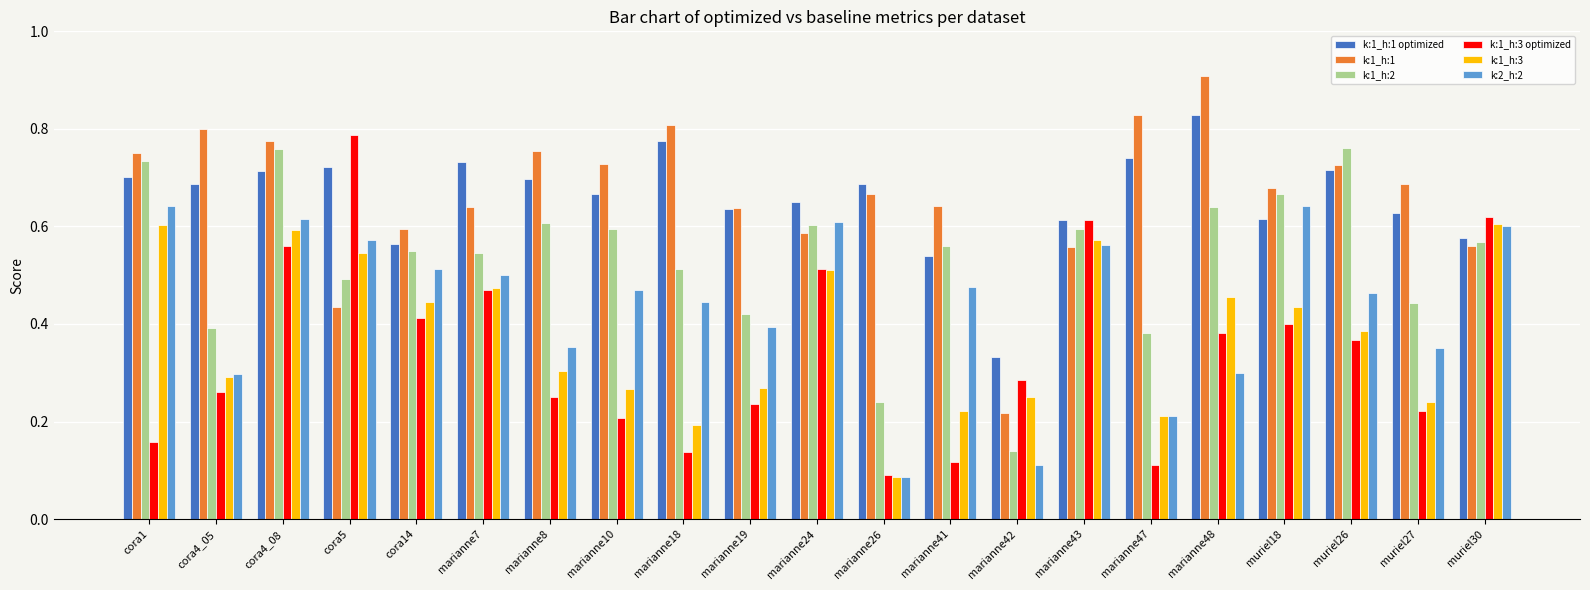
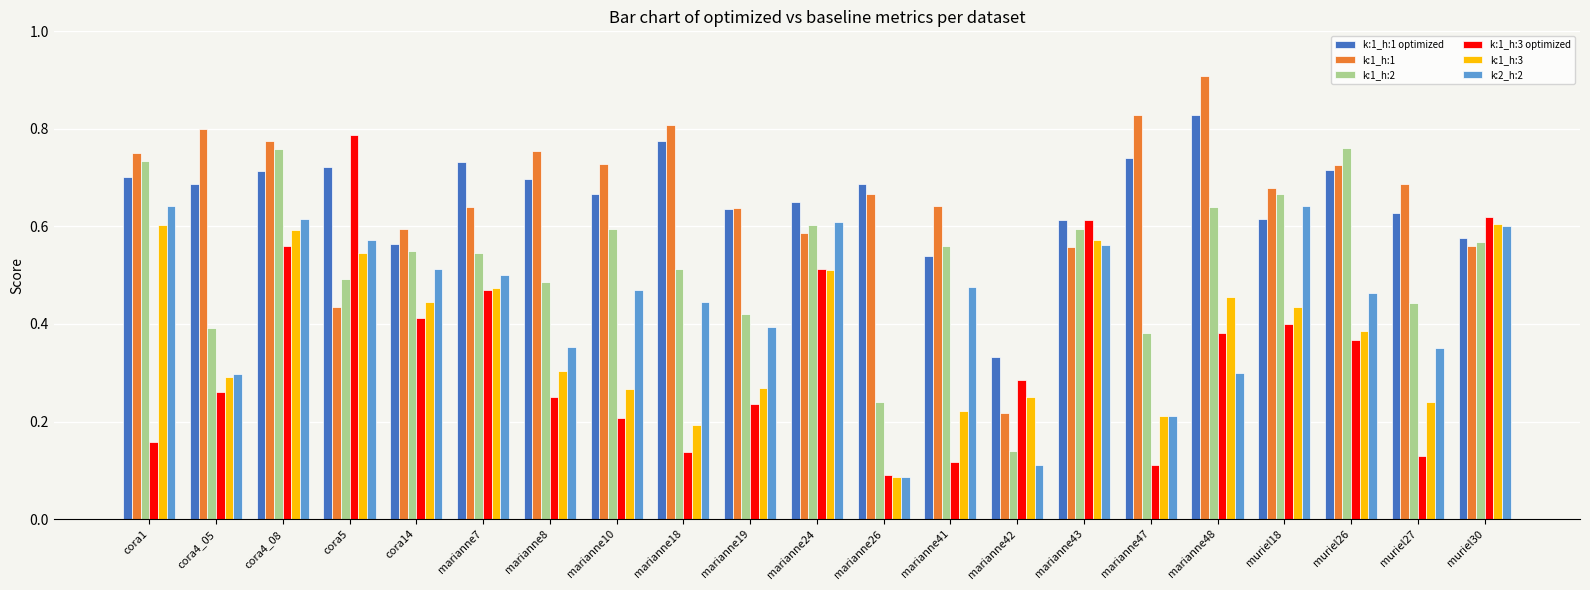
k:1_h:2, marianne8: 0.61 -> 0.49
k:1_h:3 optimized, muriel27: 0.22 -> 0.13
